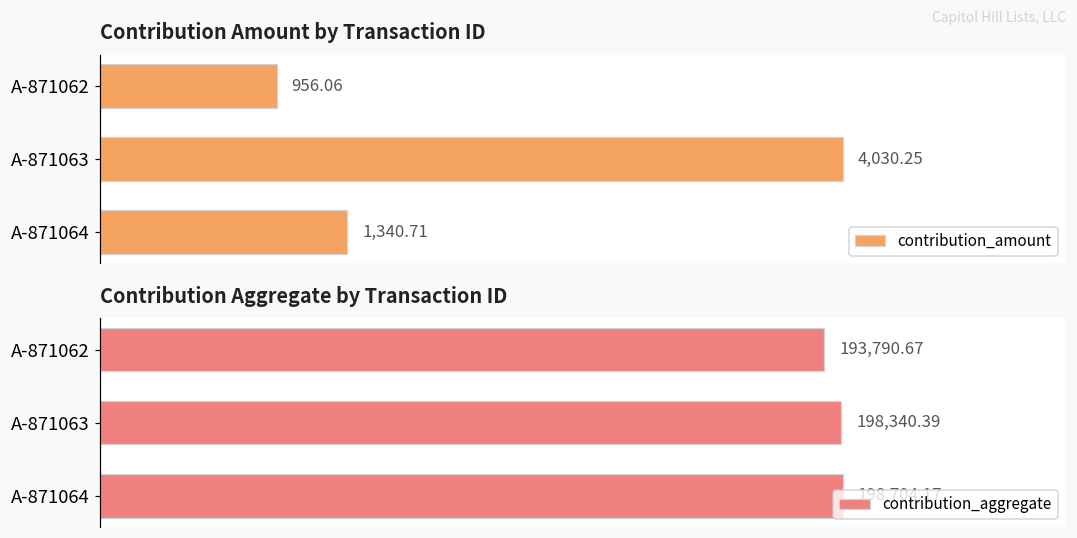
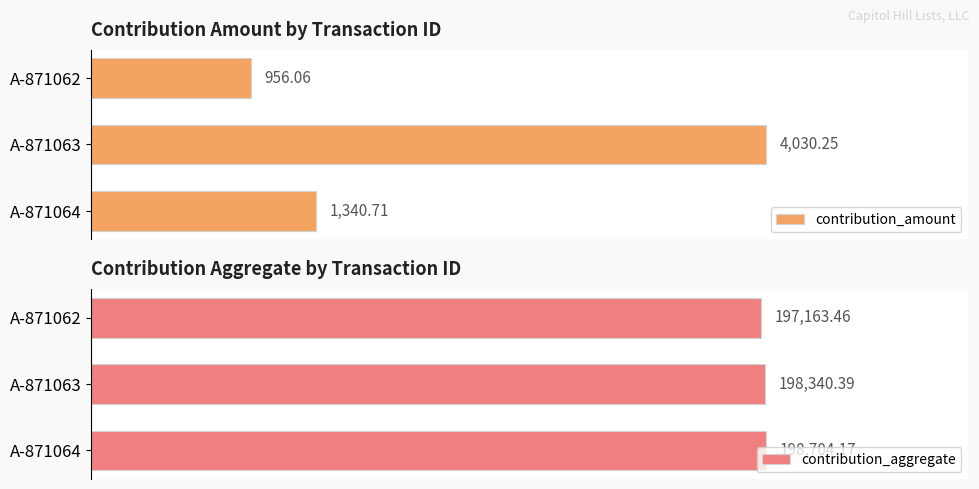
Contribution Aggregate by Transaction ID, A-871062: 193,790.67 -> 197,163.46
